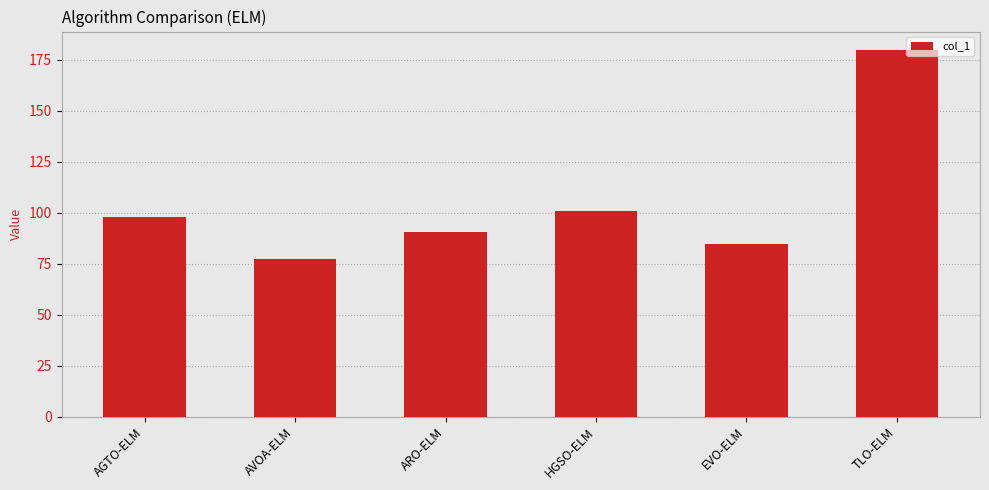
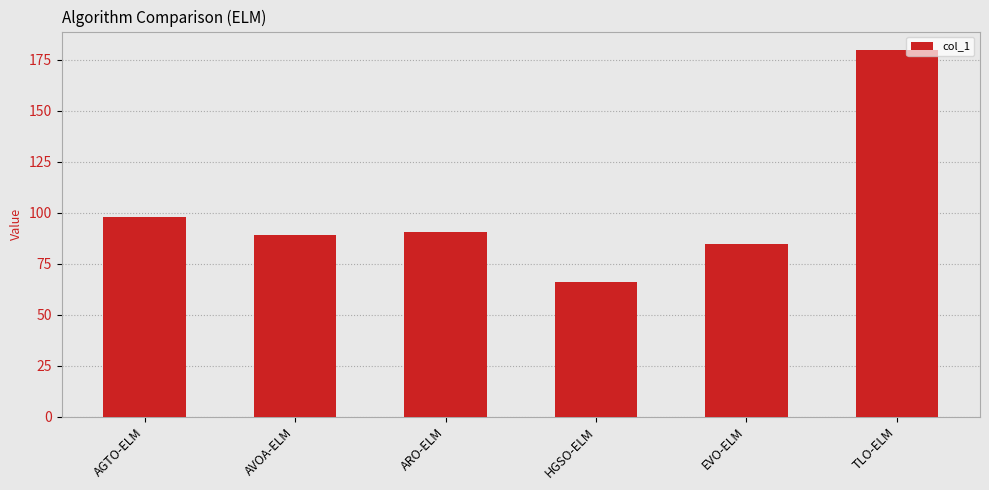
AVOA-ELM: 77 -> 89
HGSO-ELM: 101 -> 66
